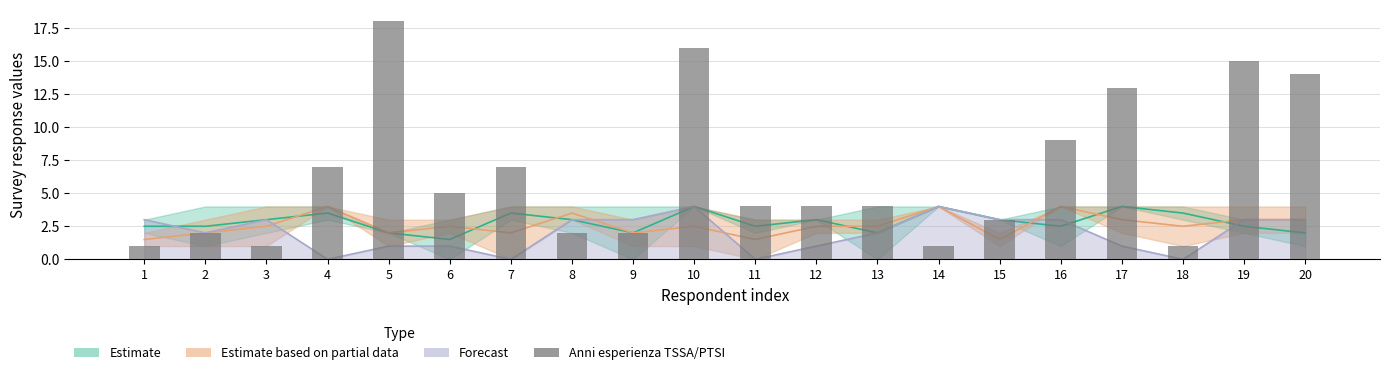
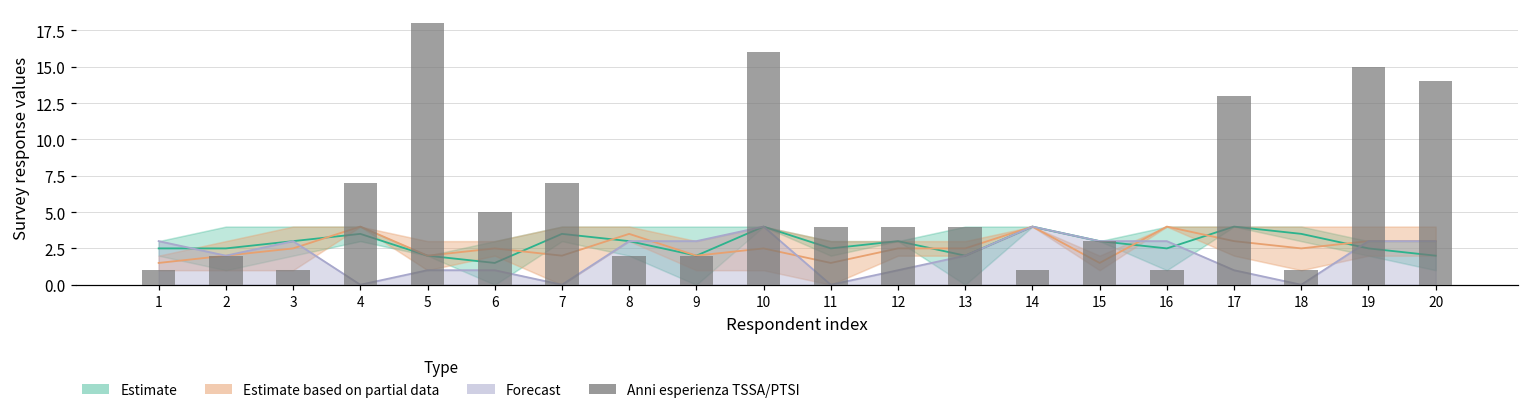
Anni esperienza TSSA/PTSI, 16: 9 -> 1
